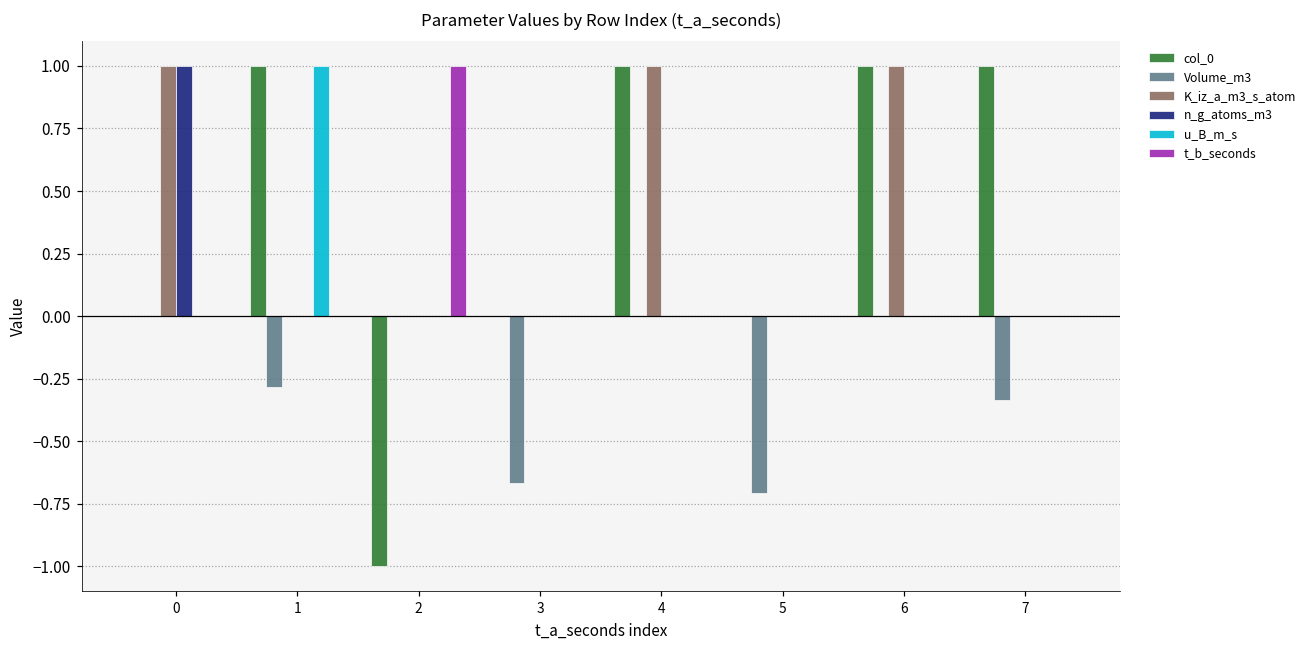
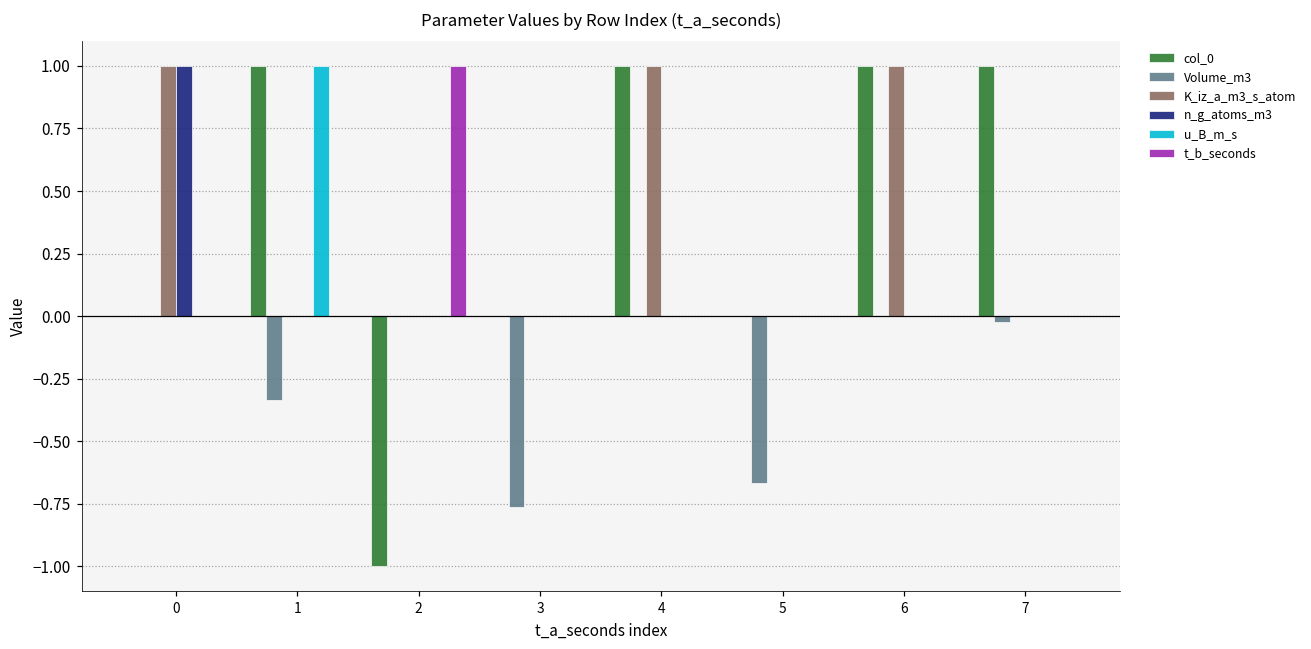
Volume_m3, 1: -0.28 -> -0.33
Volume_m3, 3: -0.67 -> -0.76
Volume_m3, 5: -0.71 -> -0.67
Volume_m3, 7: -0.33 -> -0.02
